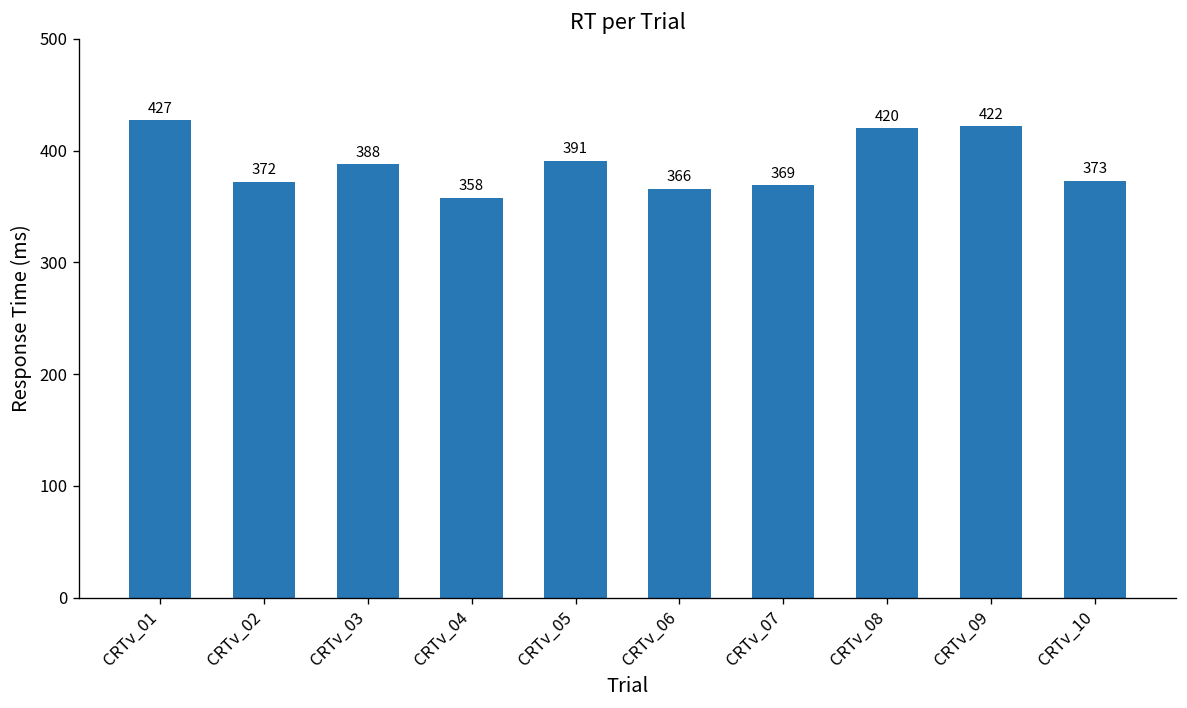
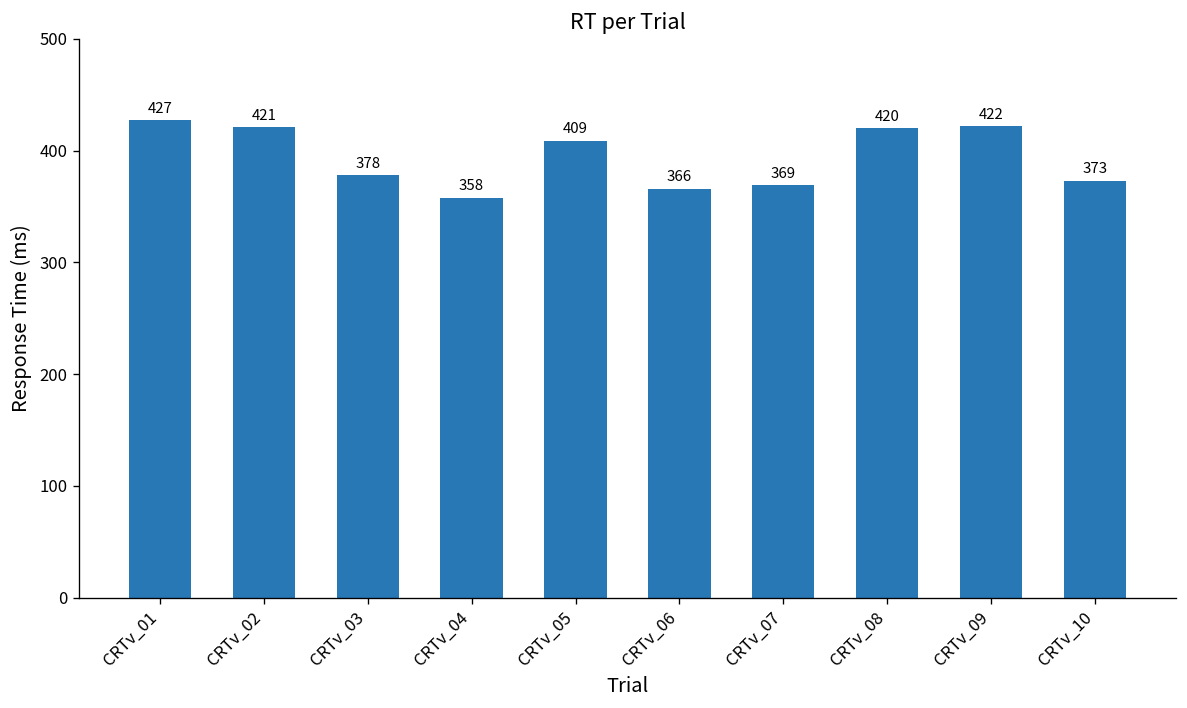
CRTv_02: 372 -> 421
CRTv_03: 388 -> 378
CRTv_05: 391 -> 409
